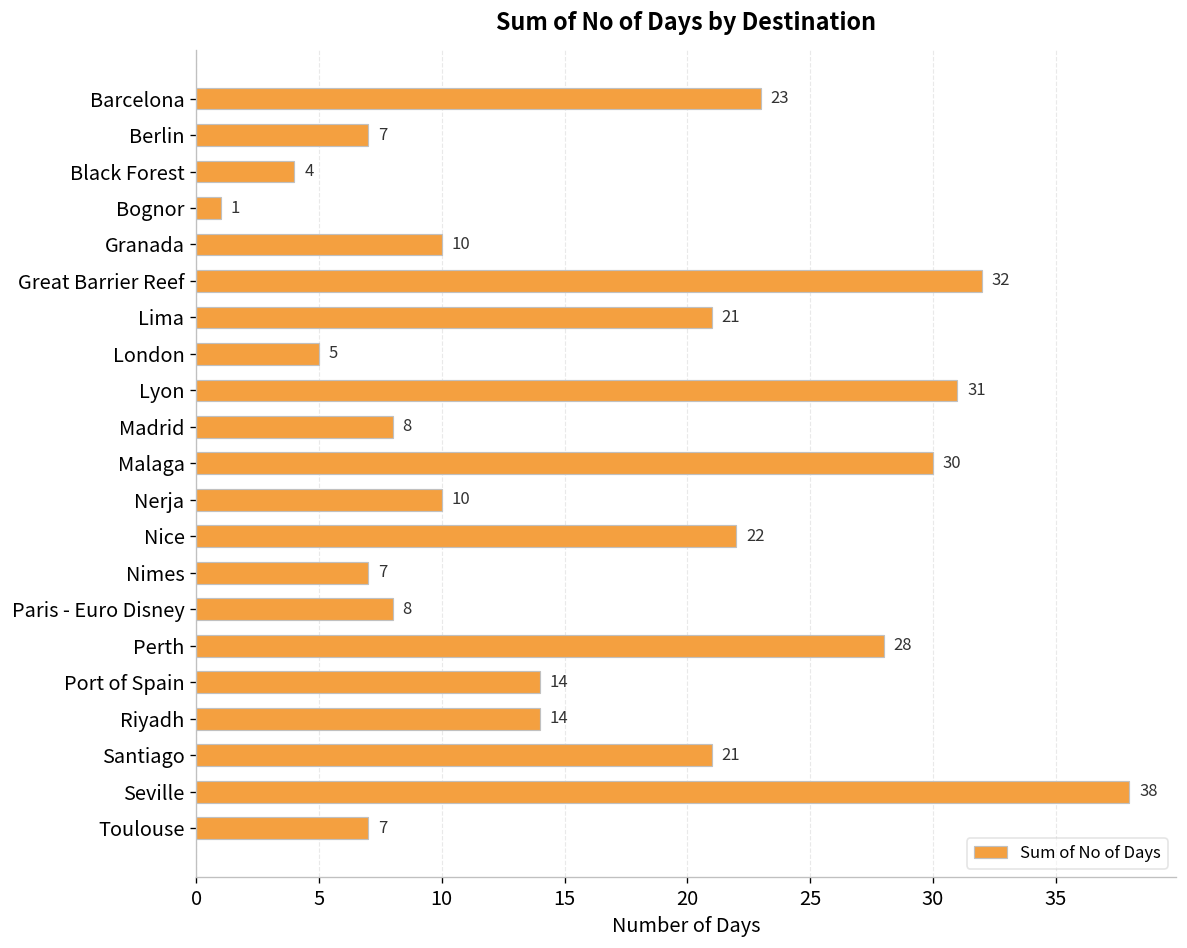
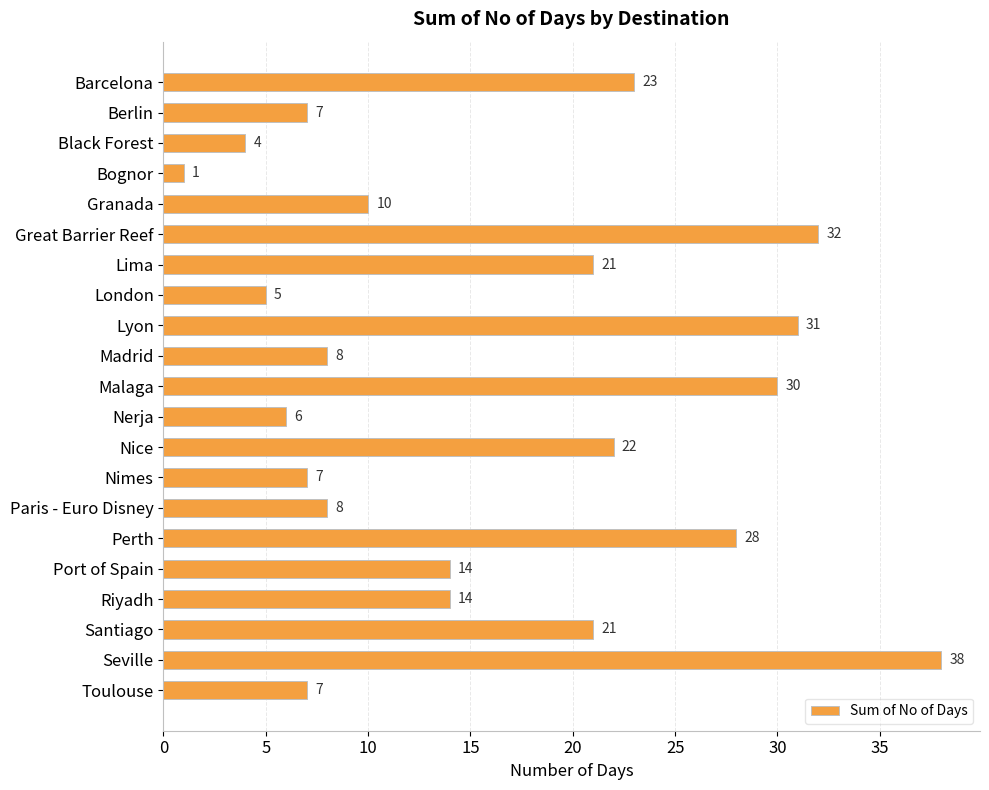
Nerja: 10 -> 6
